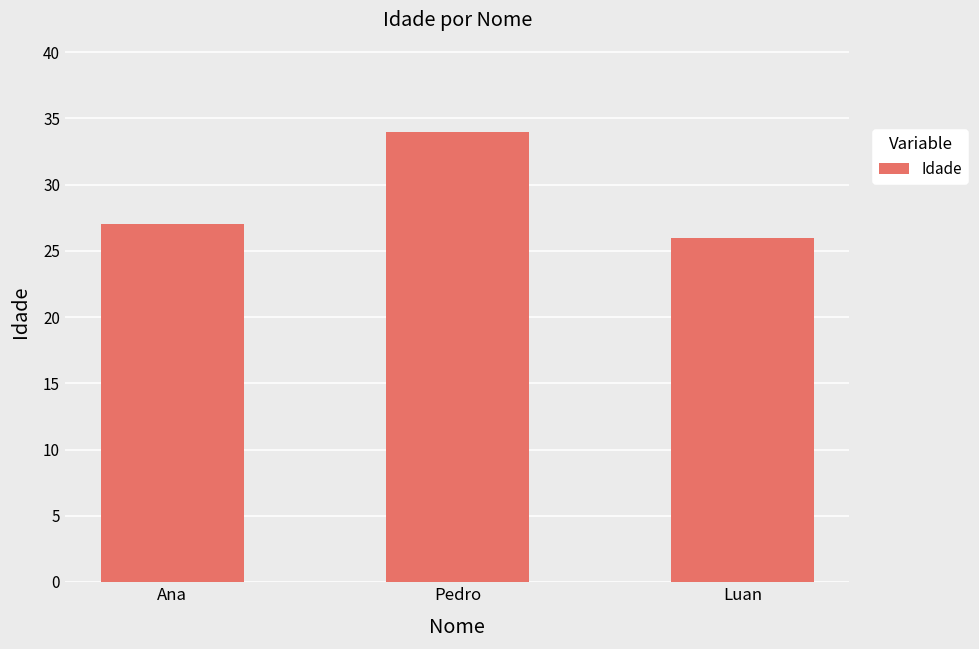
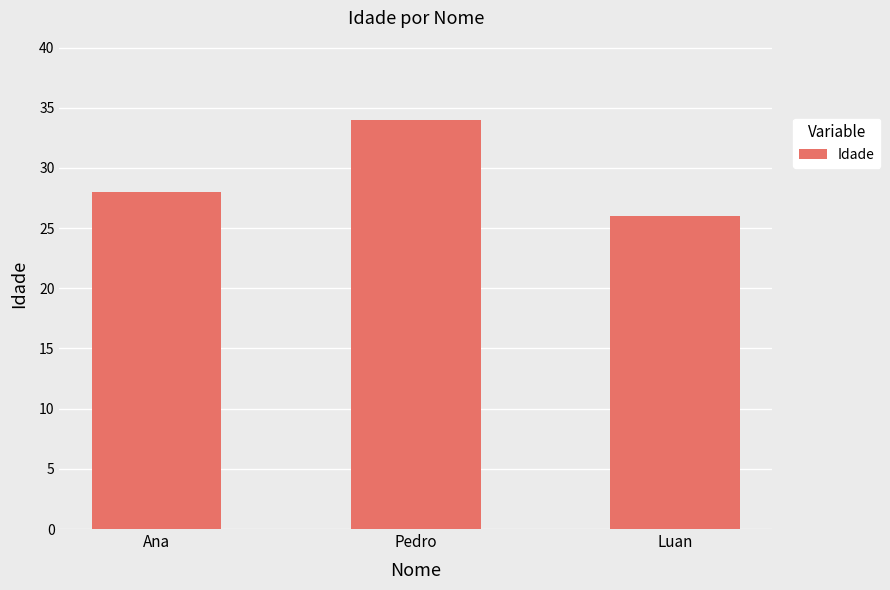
Ana: 27 -> 28
